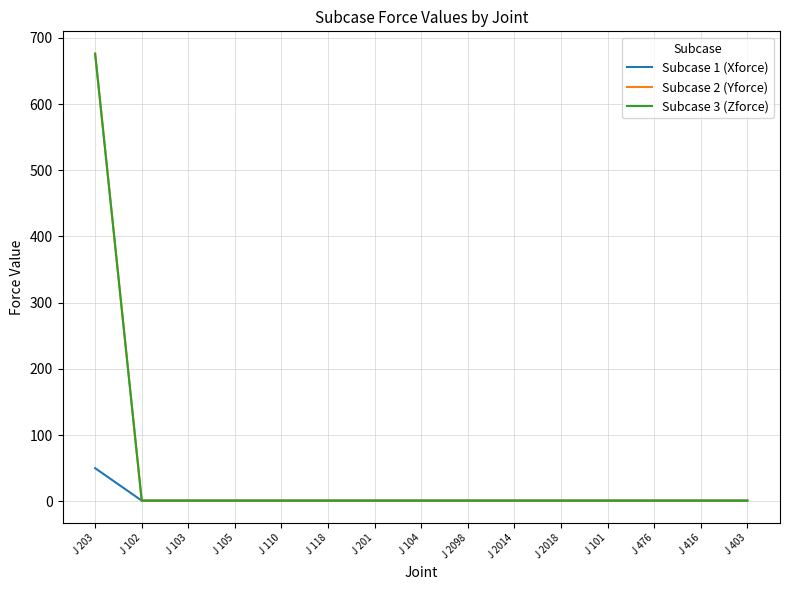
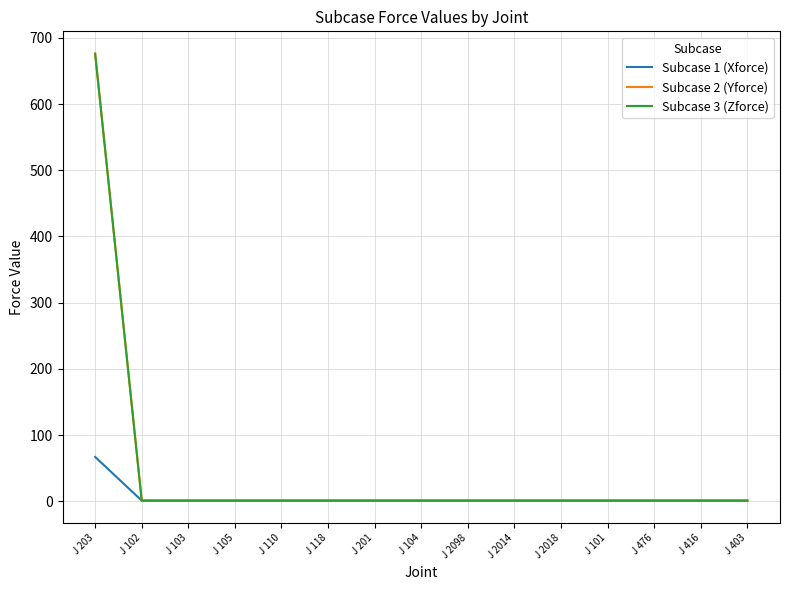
Subcase 1 (Xforce), J 203: 50 -> 70
